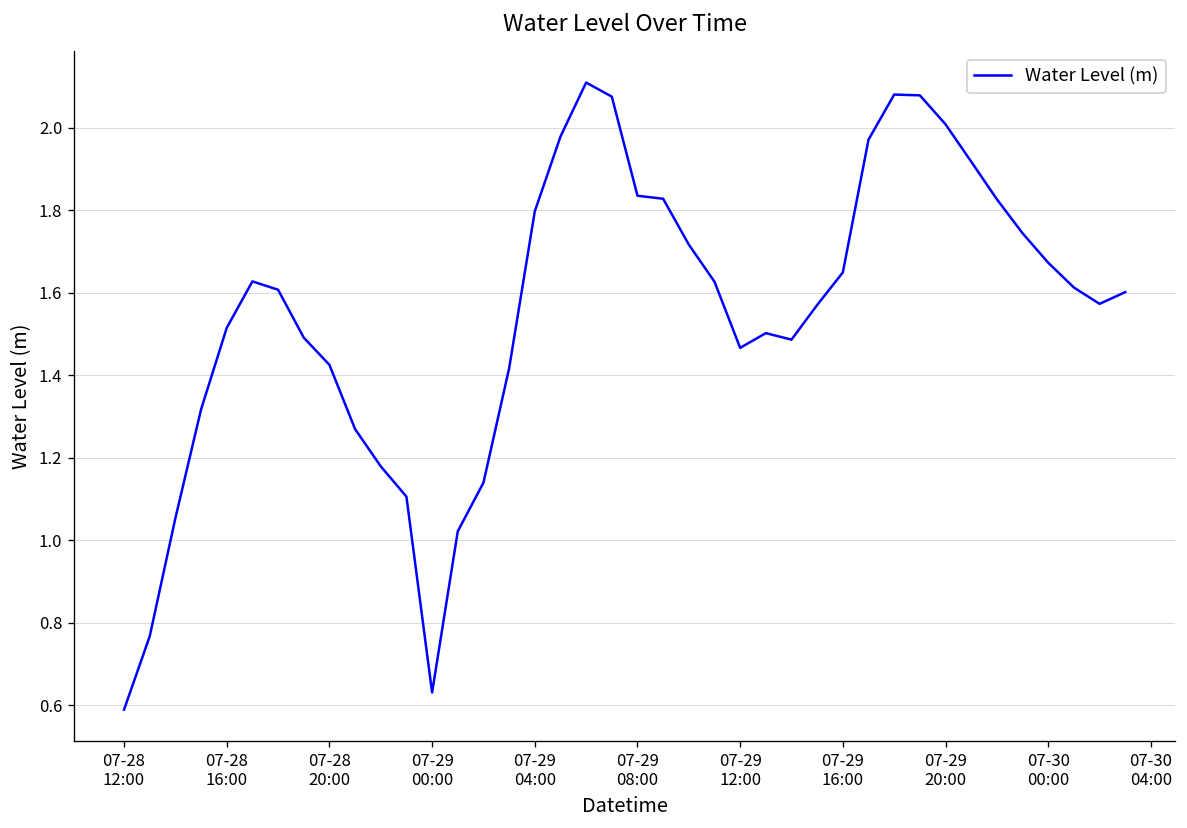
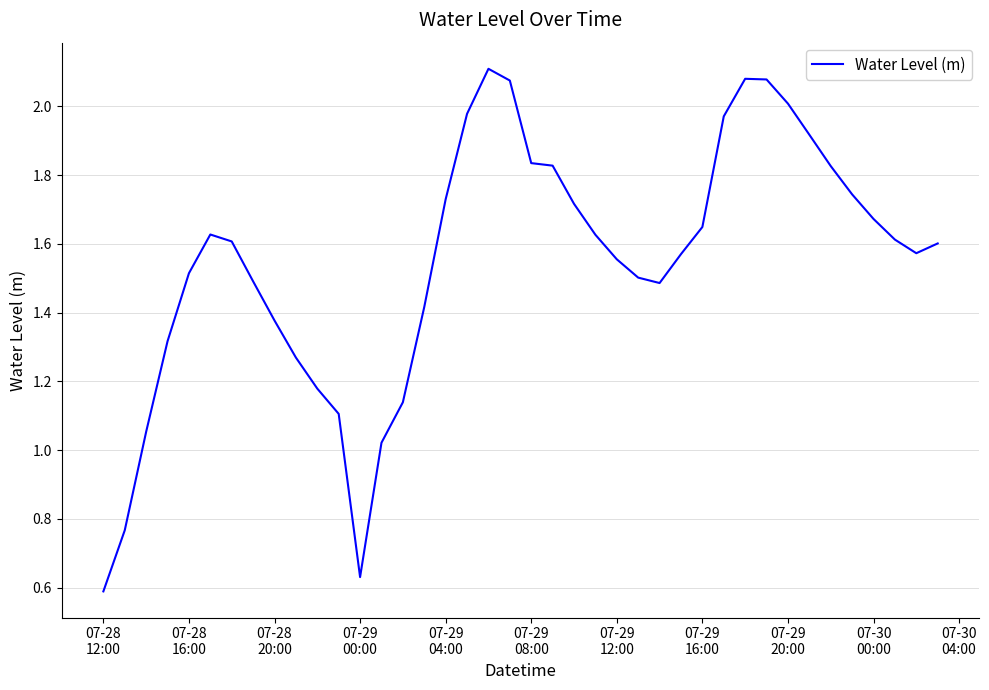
07-28 20:00: 1.42 -> 1.38
07-29 04:00: 1.80 -> 1.73
07-29 12:00: 1.47 -> 1.56
